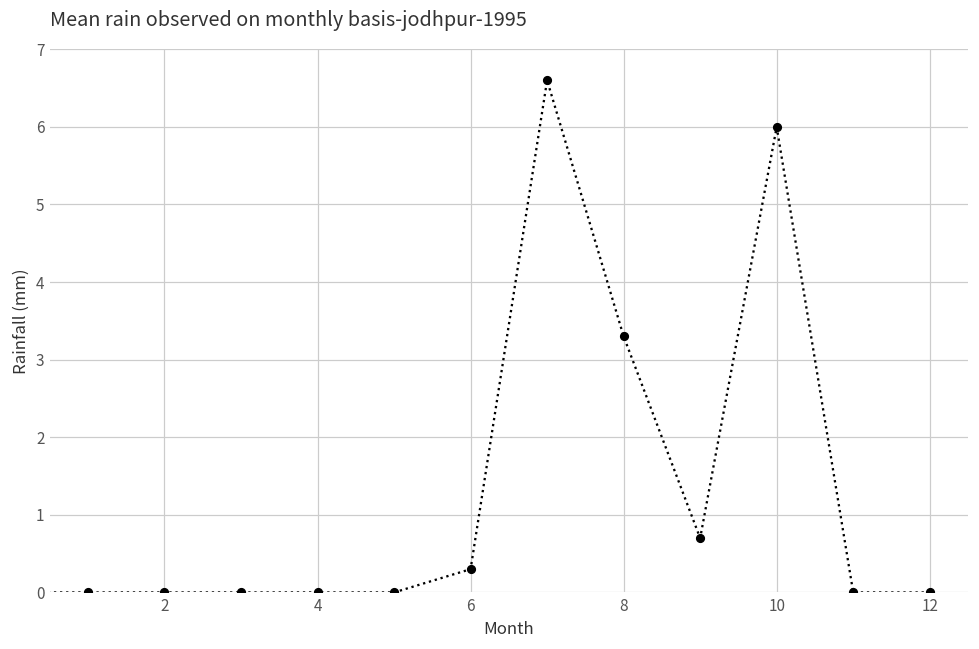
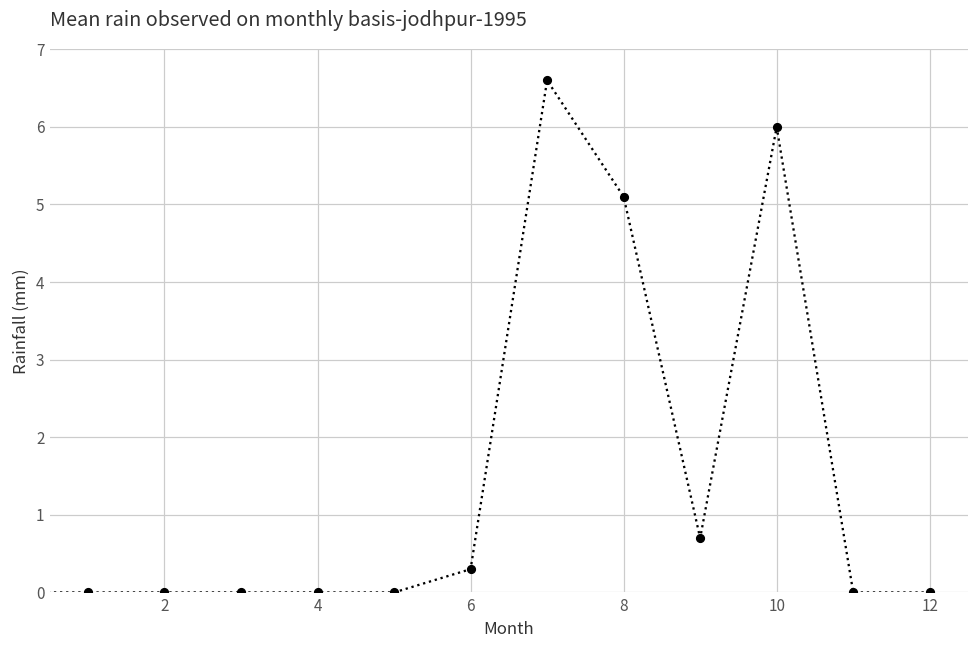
8: 3.3 -> 5.1
